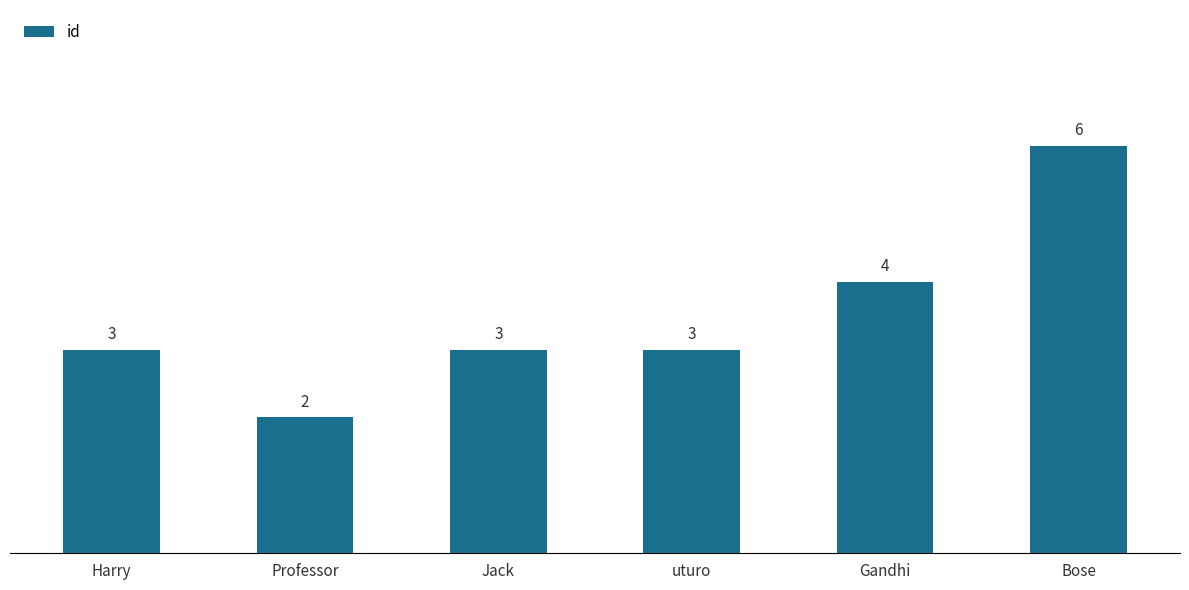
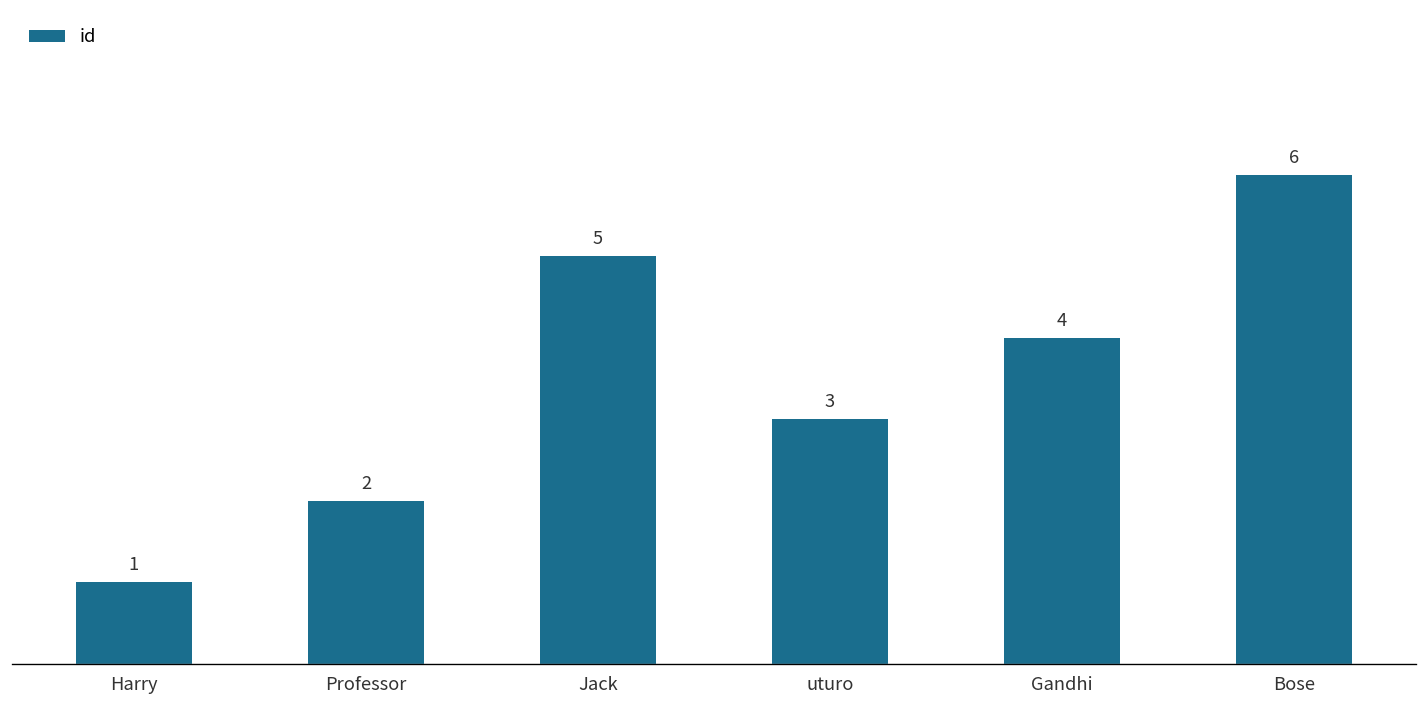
Harry: 3 -> 1
Jack: 3 -> 5
